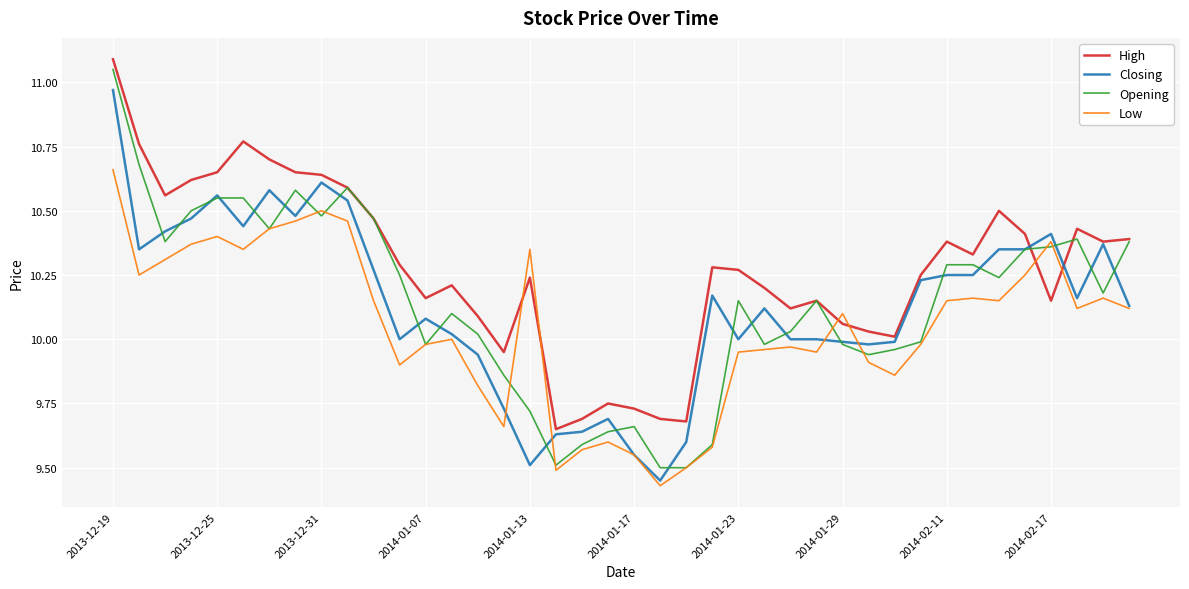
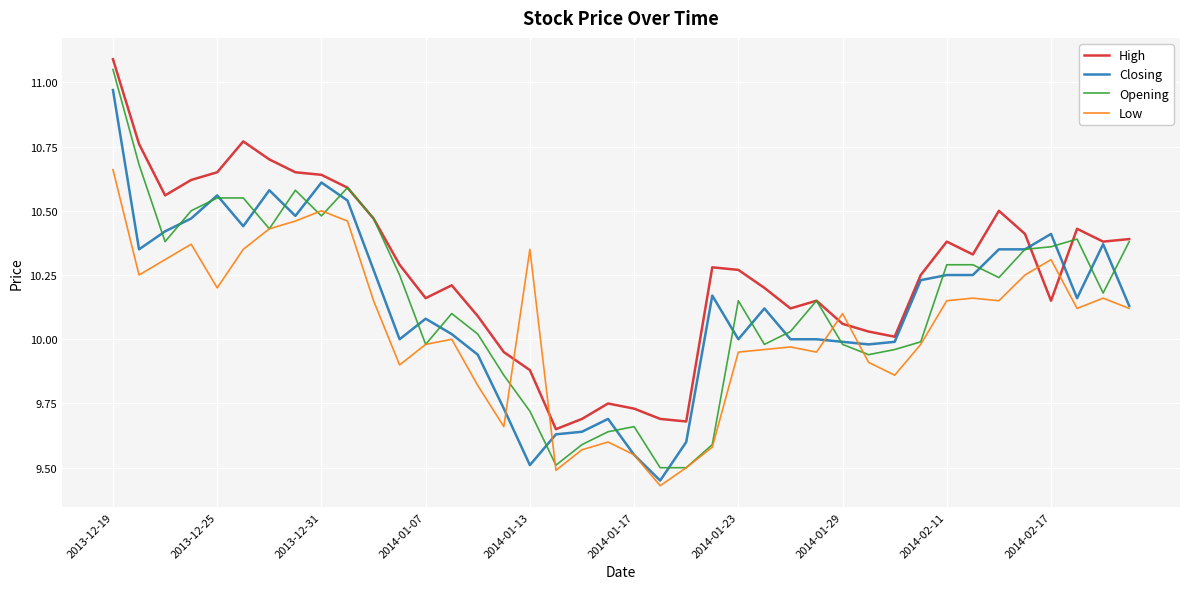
Low, 2013-12-25: 10.4 -> 10.2
High, 2014-01-13: 10.24 -> 9.88
Low, 2014-02-17: 10.38 -> 10.31
